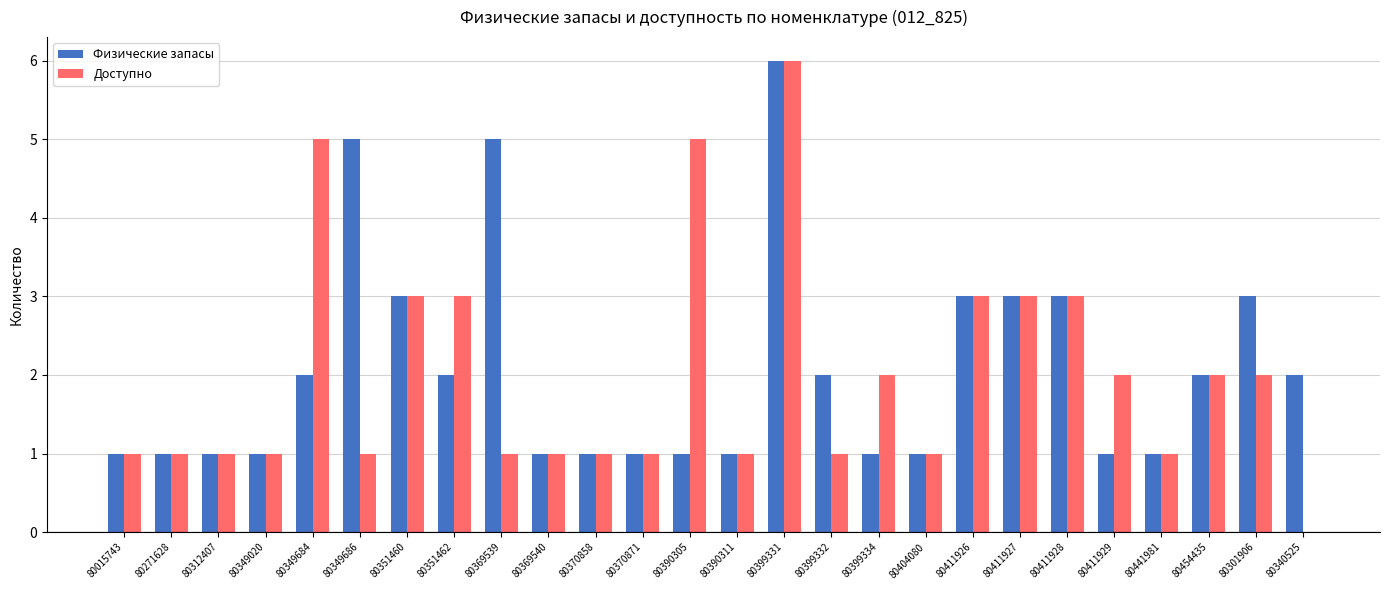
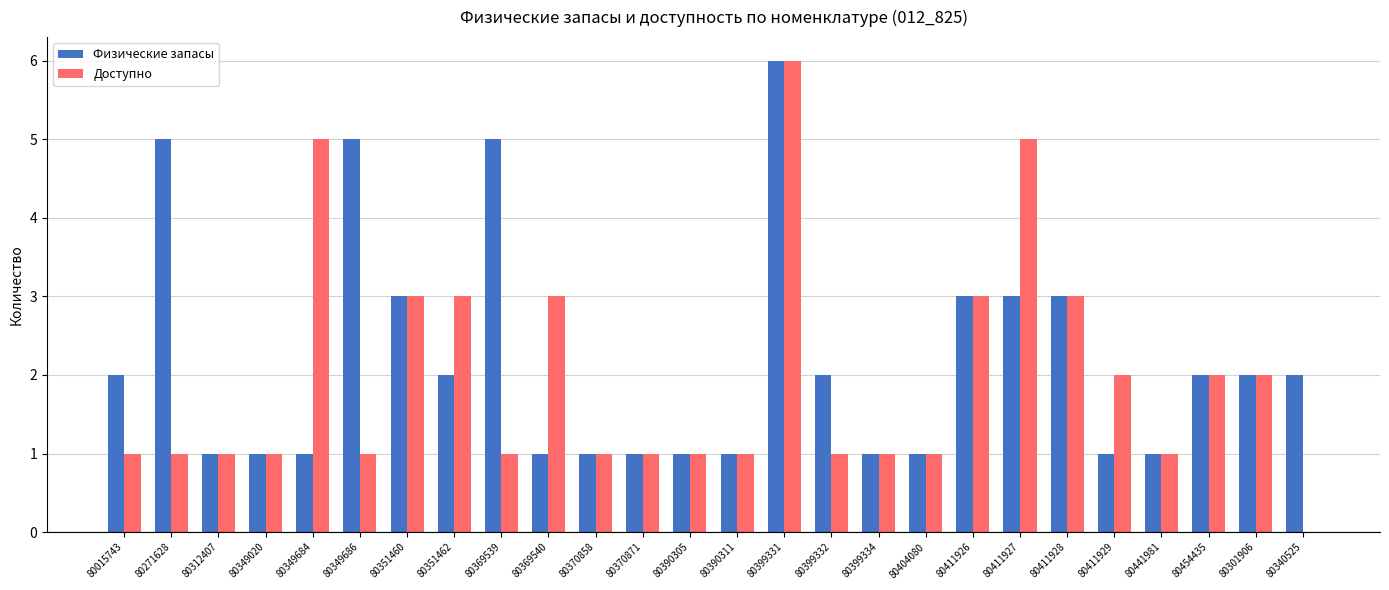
Физические запасы, 80015743: 1 -> 2
Физические запасы, 80271628: 1 -> 5
Физические запасы, 80349684: 2 -> 1
Доступно, 80369540: 1 -> 3
Доступно, 80390305: 5 -> 1
Доступно, 80399334: 2 -> 1
Доступно, 80411927: 3 -> 5
Физические запасы, 80301906: 3 -> 2
